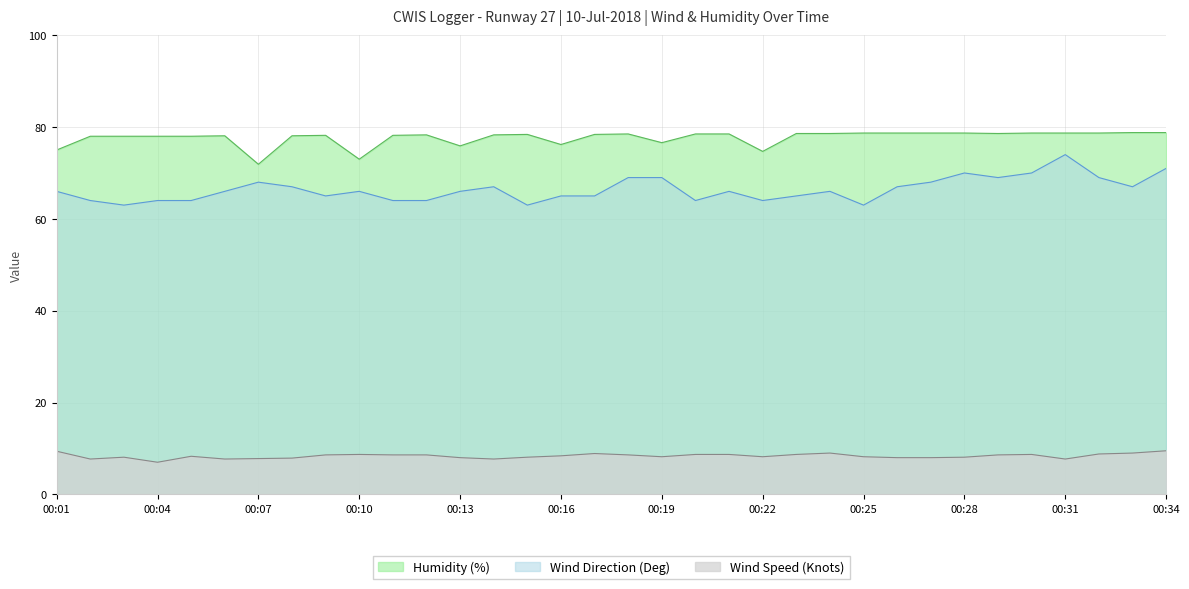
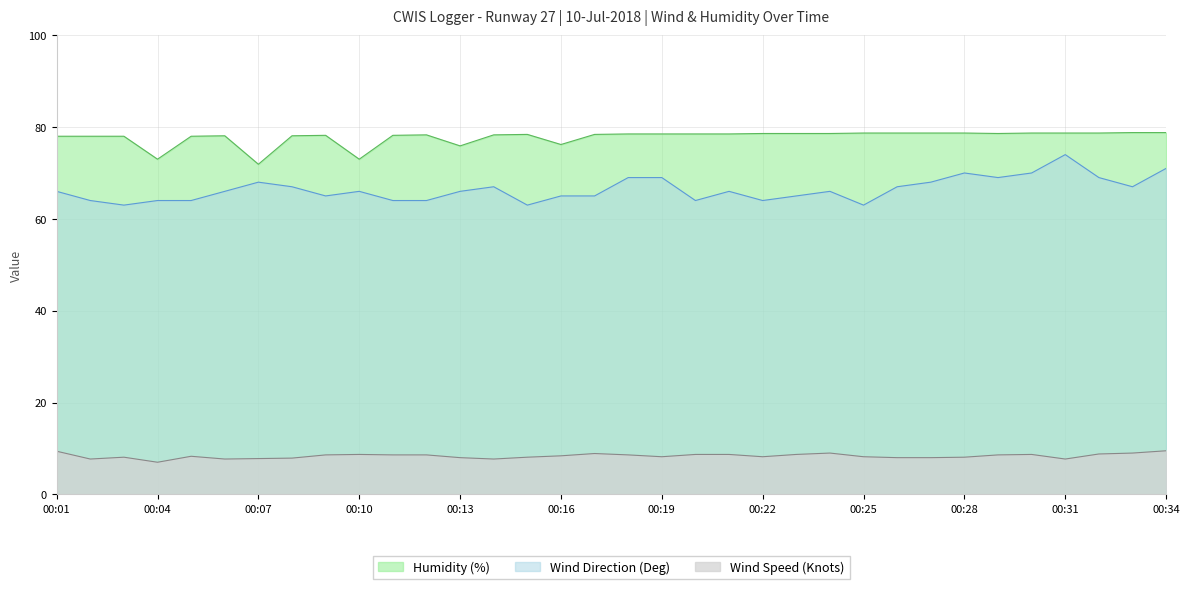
Humidity (%), 00:01: 75 -> 78
Humidity (%), 00:04: 78 -> 73
Humidity (%), 00:19: 77 -> 79
Humidity (%), 00:22: 75 -> 79
